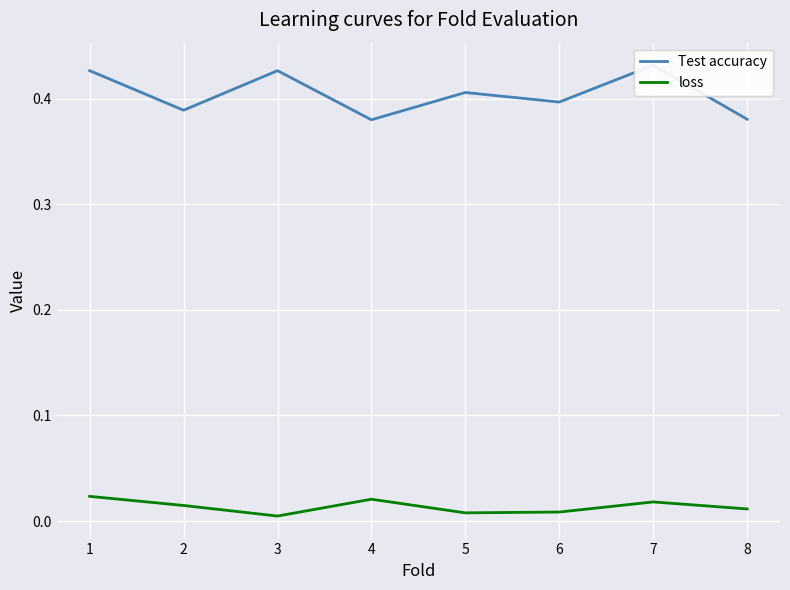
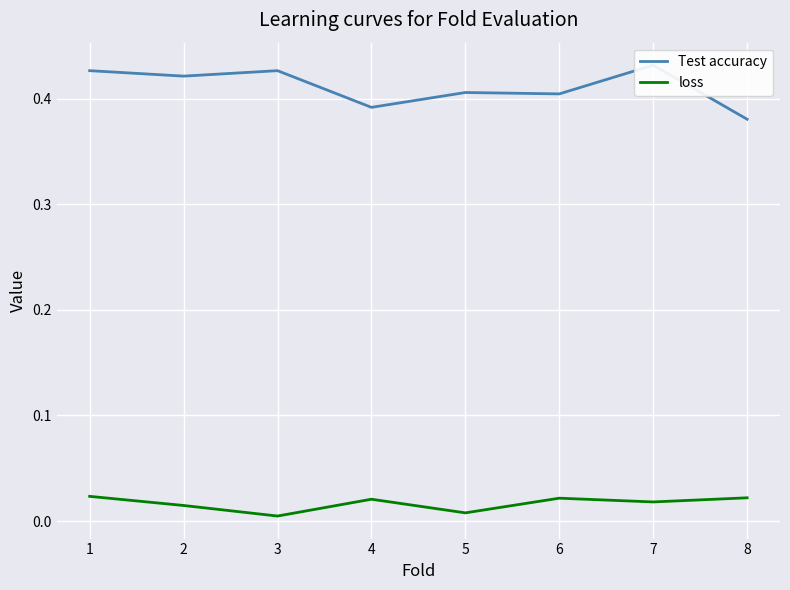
Test accuracy, 2: 0.389 -> 0.421
Test accuracy, 4: 0.380 -> 0.392
Test accuracy, 6: 0.397 -> 0.404
loss, 6: 0.009 -> 0.022
loss, 8: 0.011 -> 0.022
